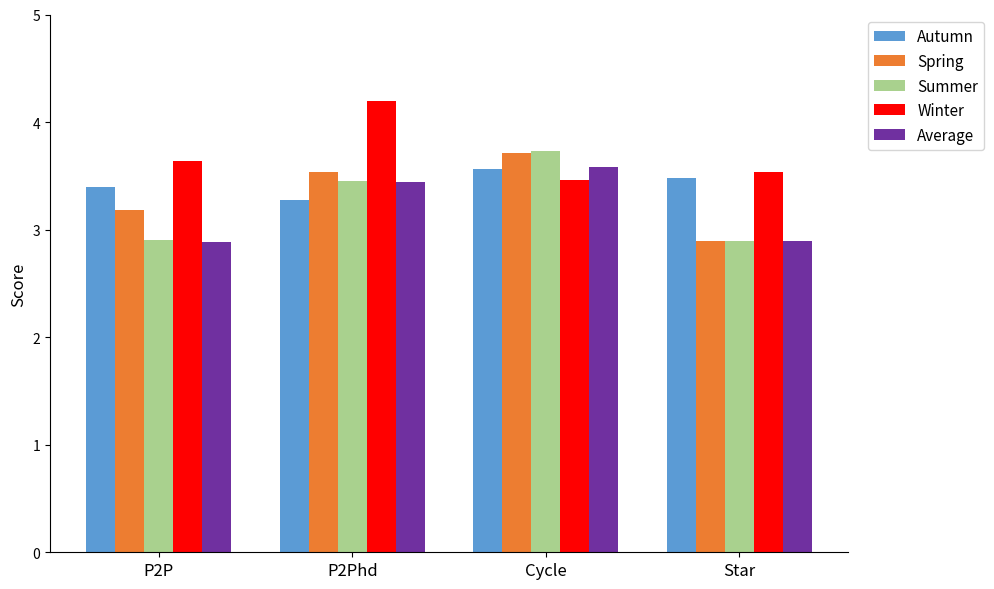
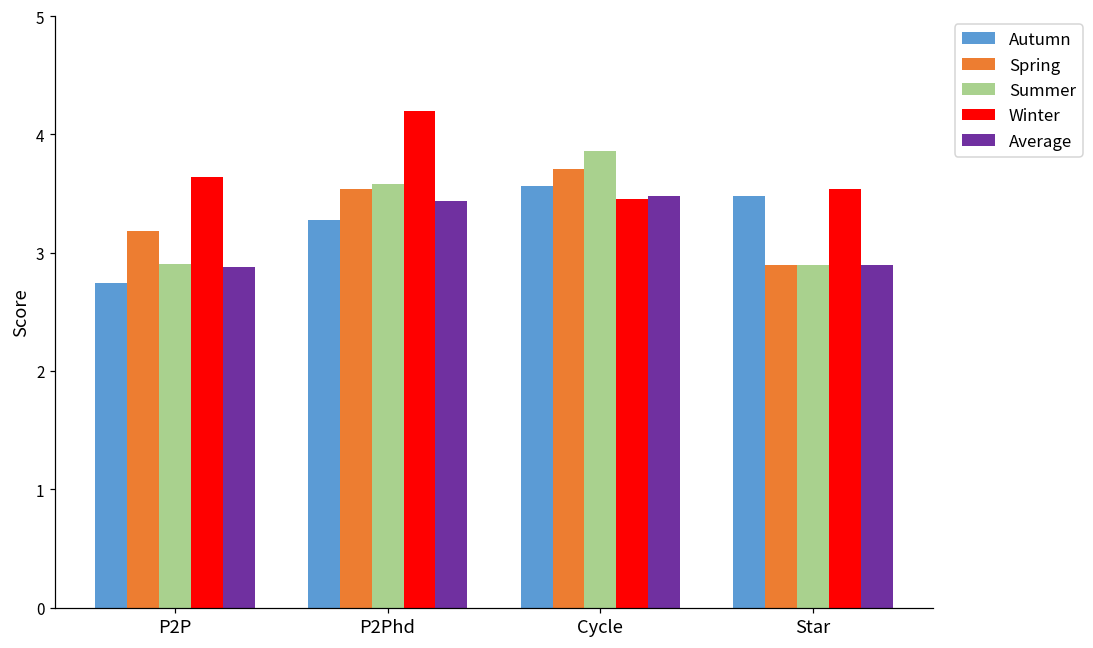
Autumn, P2P: 3.39 -> 2.75
Summer, P2Phd: 3.45 -> 3.58
Summer, Cycle: 3.73 -> 3.86
Average, Cycle: 3.58 -> 3.47
